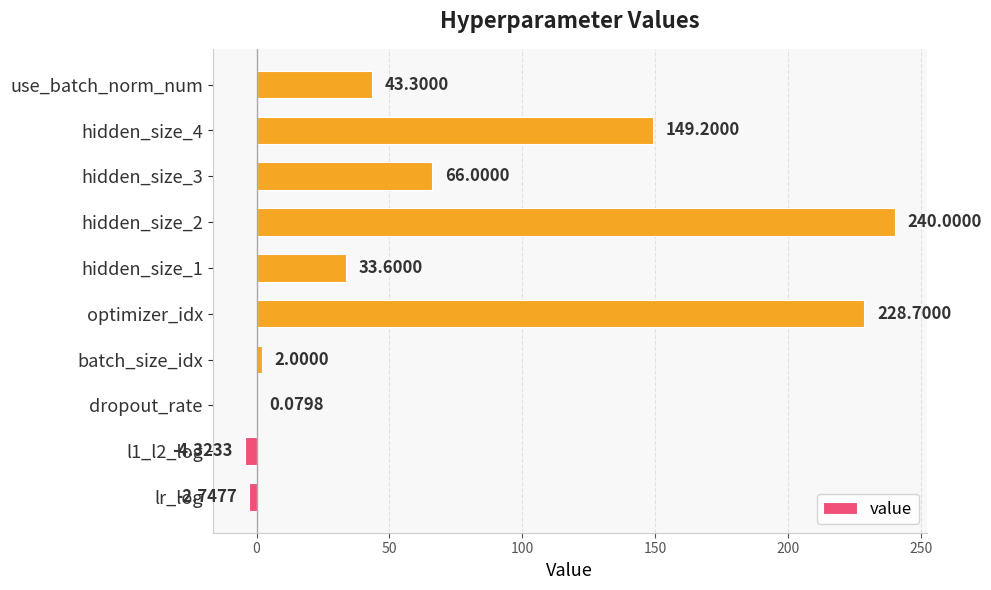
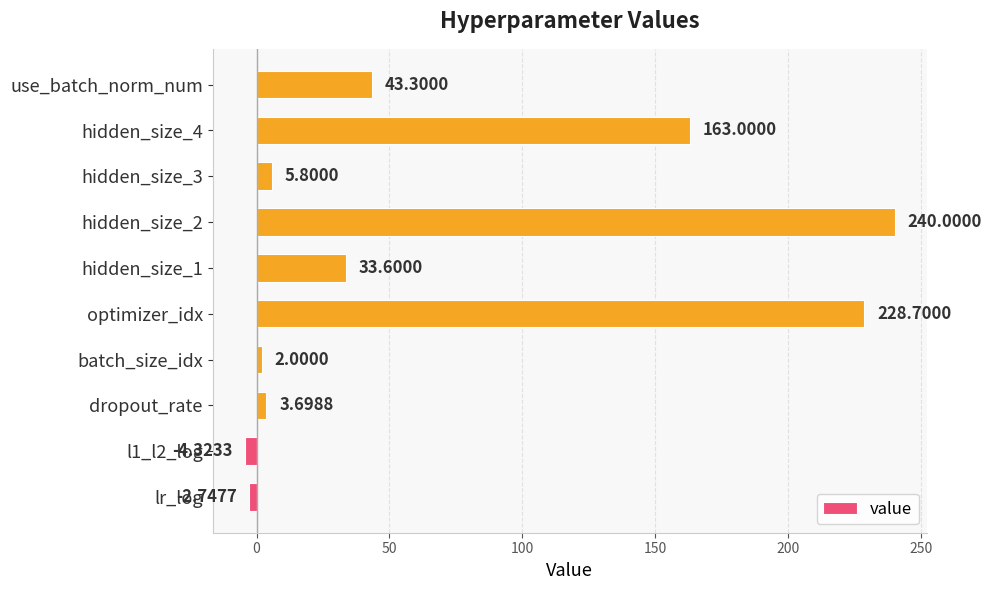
hidden_size_4: 149.2000 -> 163.0000
hidden_size_3: 66.0000 -> 5.8000
dropout_rate: 0.0798 -> 3.6988
